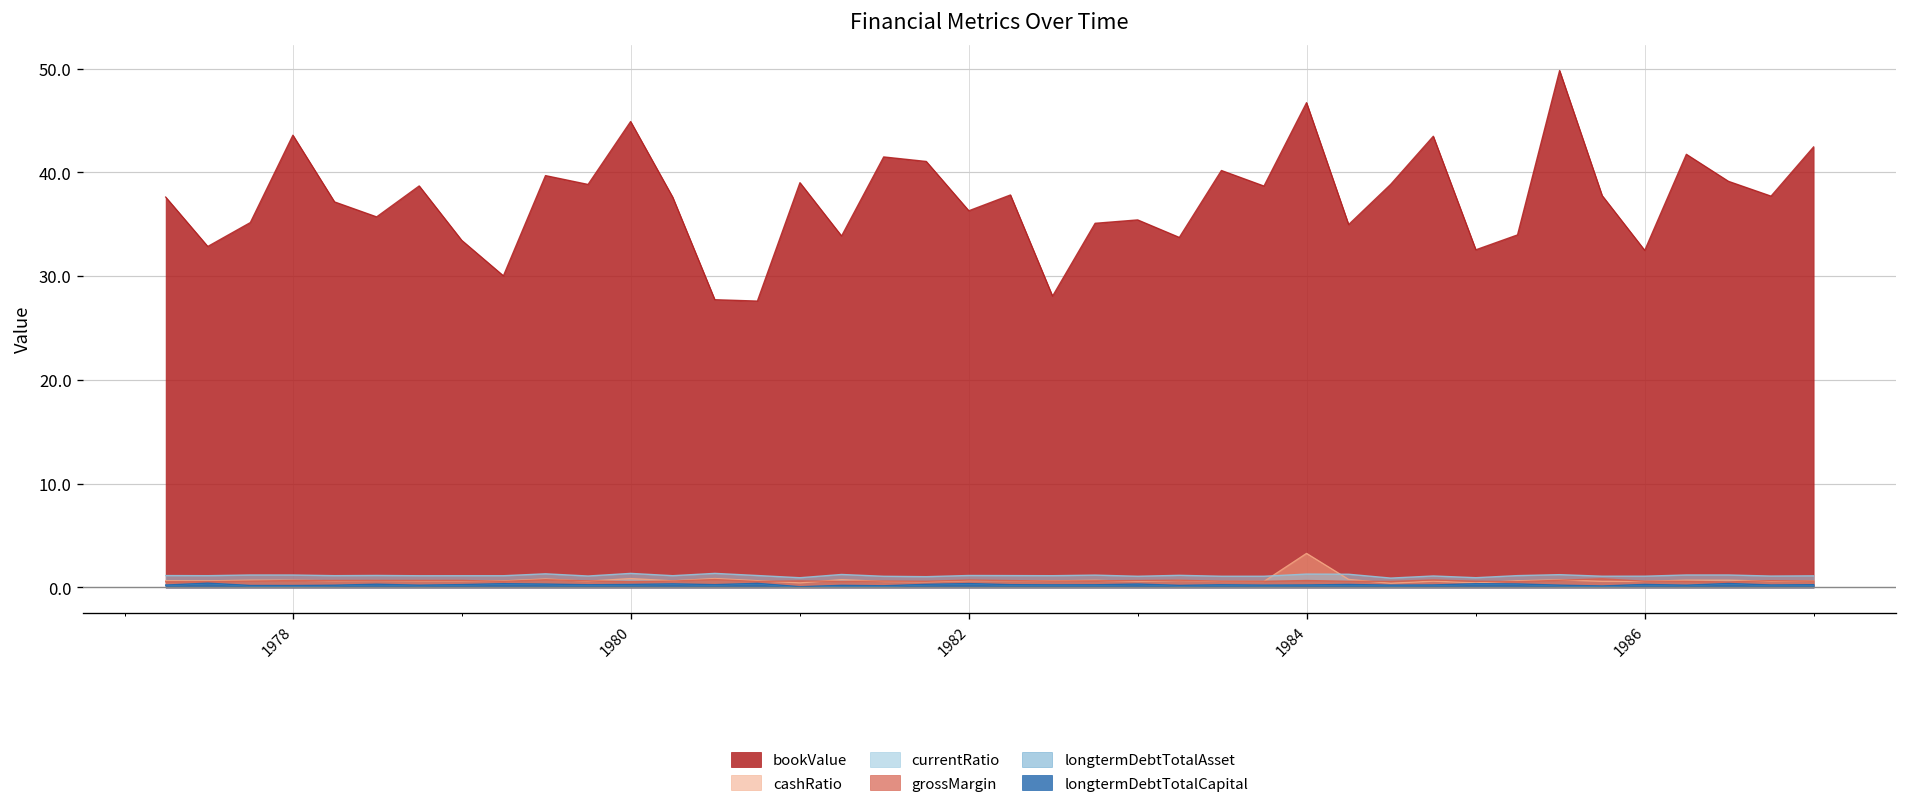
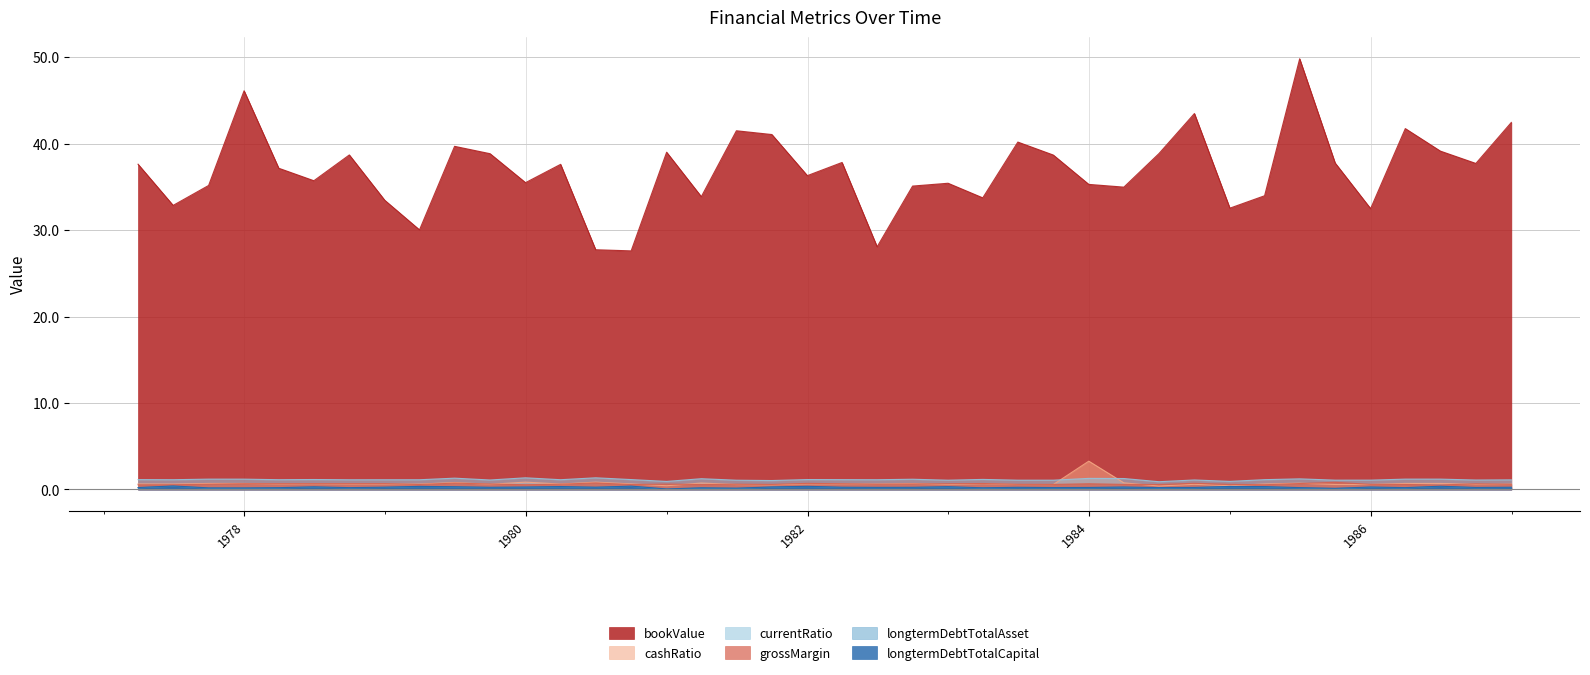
bookValue, 1978: 44 -> 46
bookValue, 1980: 45 -> 35
bookValue, 1984: 47 -> 35
